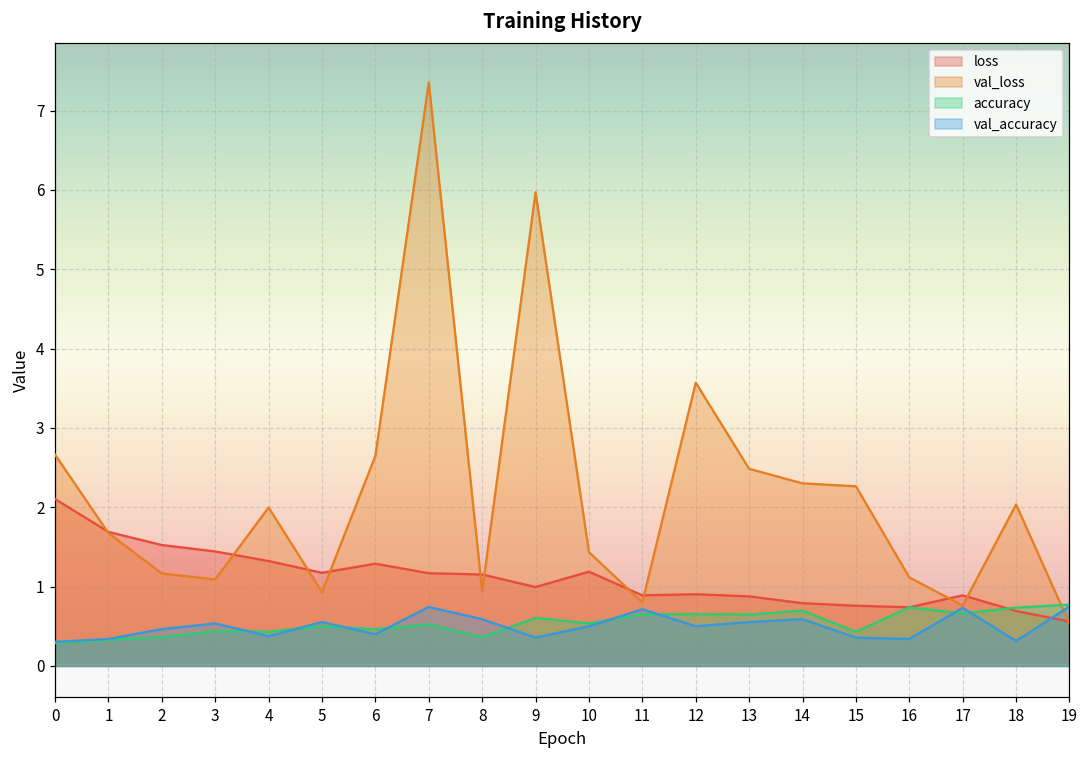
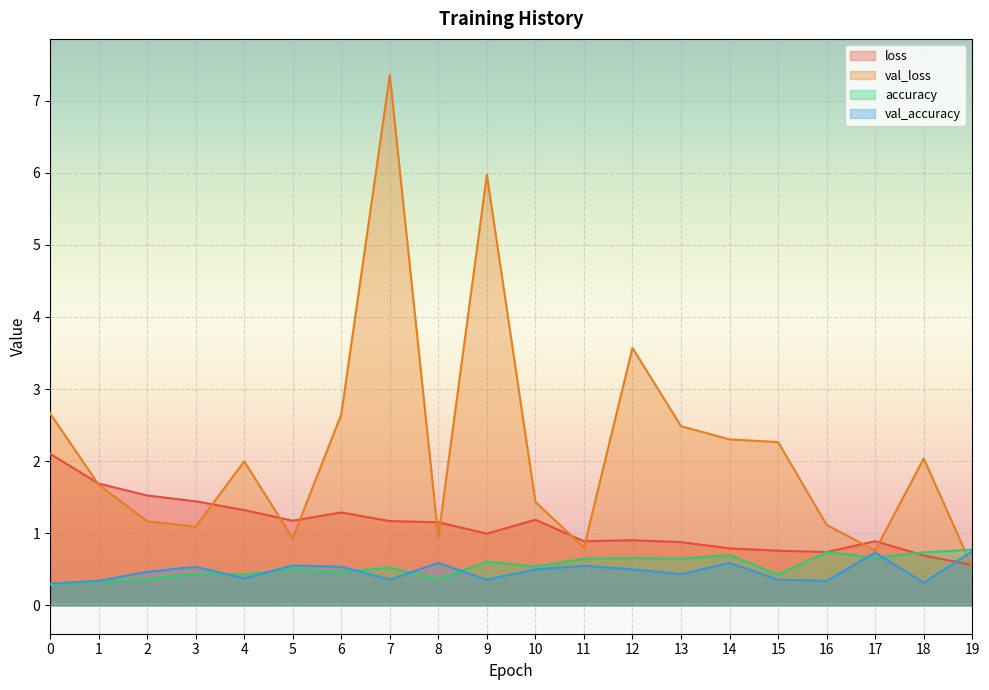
val_accuracy, 6: 0.4 -> 0.5
val_accuracy, 7: 0.7 -> 0.4
val_accuracy, 11: 0.7 -> 0.5
val_accuracy, 13: 0.6 -> 0.4
